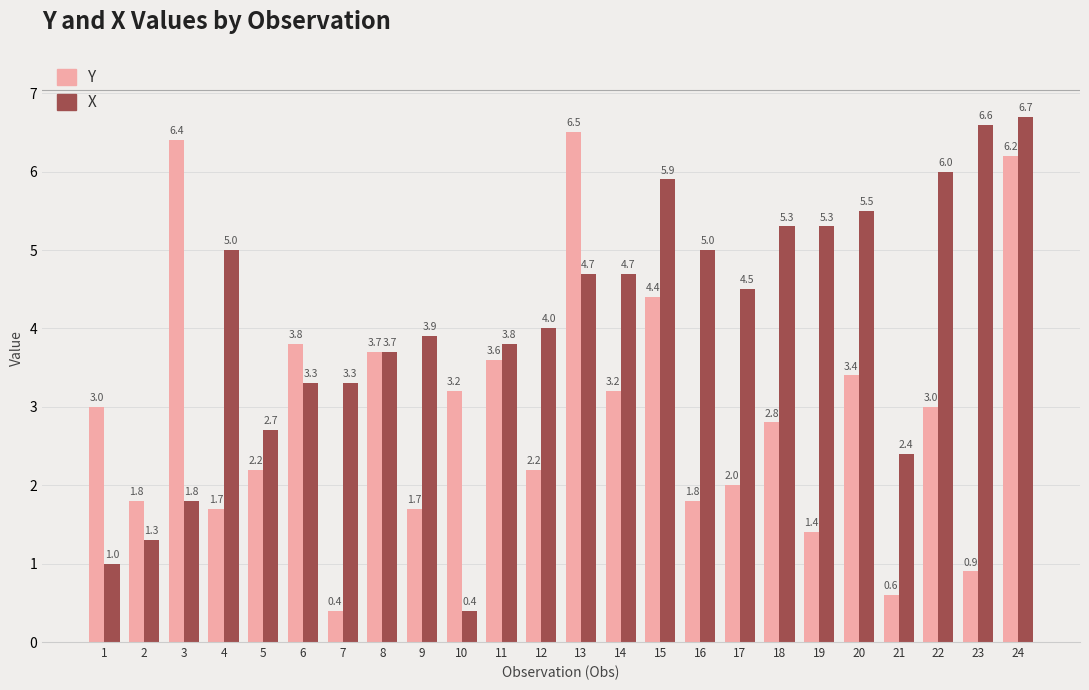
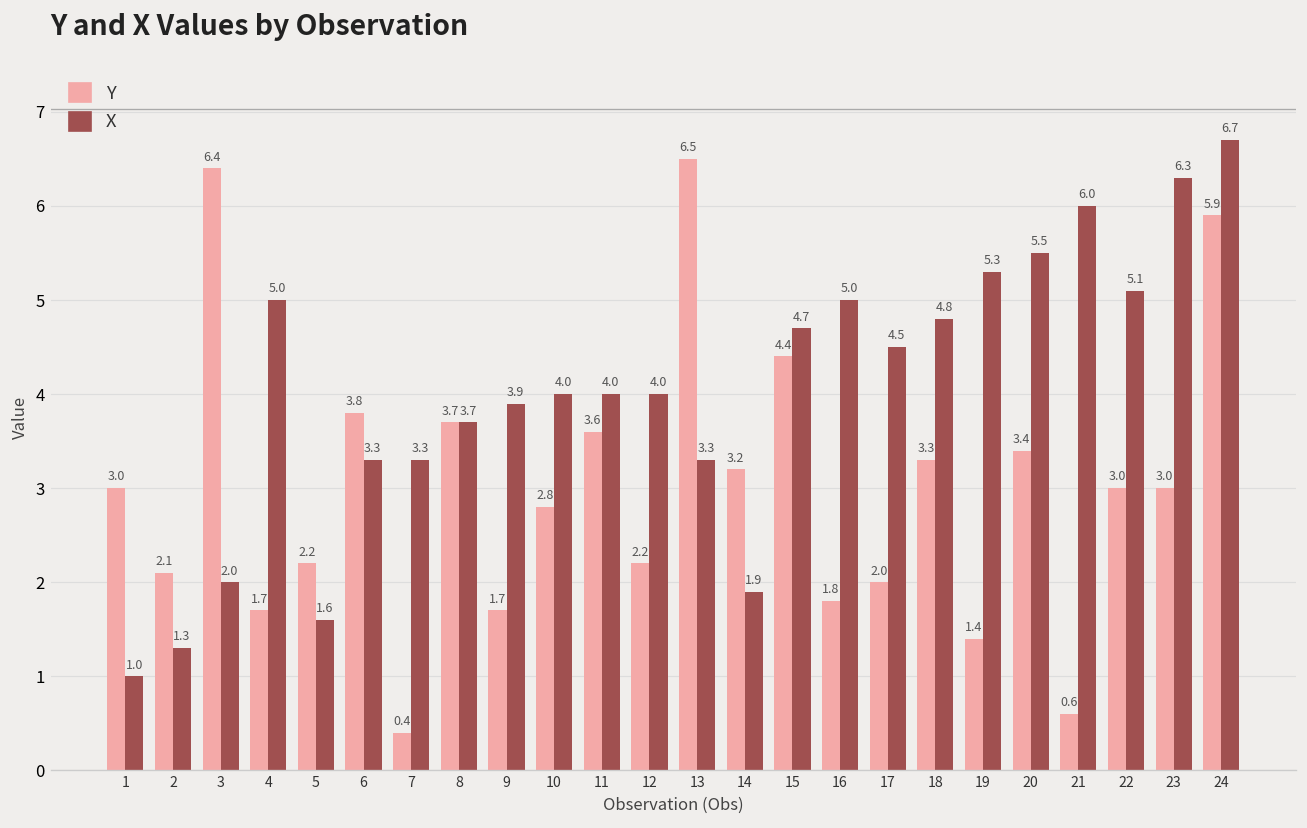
Y, 2: 1.8 -> 2.1
X, 3: 1.8 -> 2.0
X, 5: 2.7 -> 1.6
Y, 10: 3.2 -> 2.8
X, 10: 0.4 -> 4.0
X, 11: 3.8 -> 4.0
X, 13: 4.7 -> 3.3
X, 14: 4.7 -> 1.9
X, 15: 5.9 -> 4.7
Y, 18: 2.8 -> 3.3
X, 18: 5.3 -> 4.8
X, 21: 2.4 -> 6.0
X, 22: 6.0 -> 5.1
Y, 23: 0.9 -> 3.0
X, 23: 6.6 -> 6.3
Y, 24: 6.2 -> 5.9
